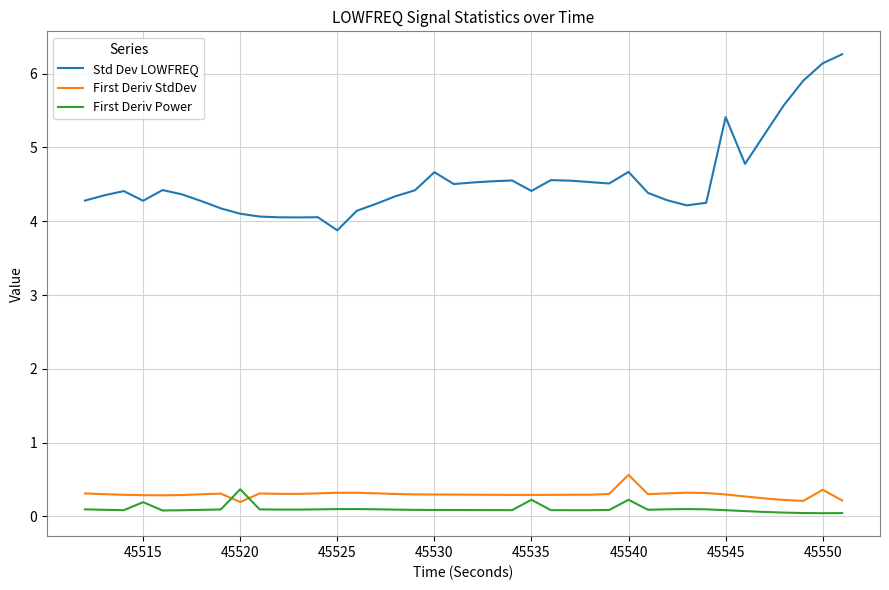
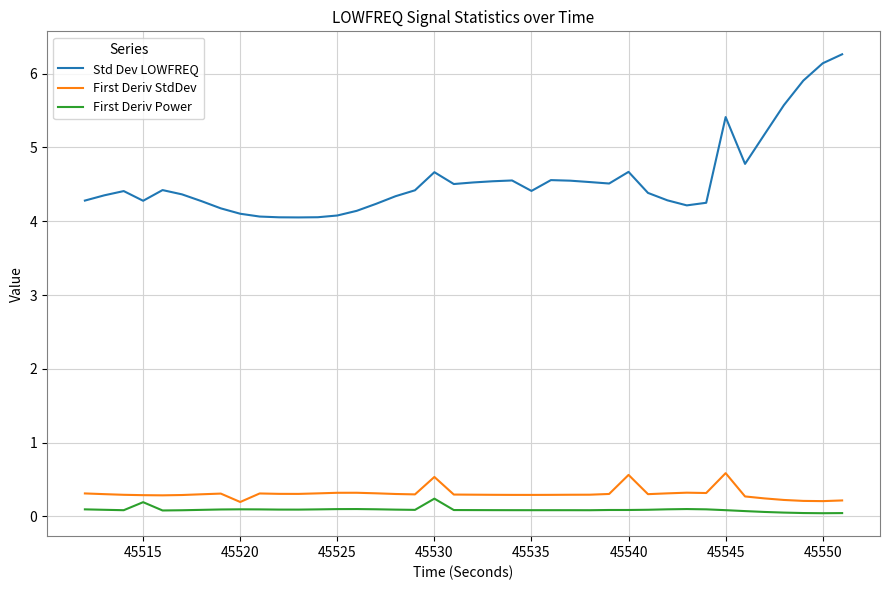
First Deriv Power, 45520: 0.4 -> 0.1
Std Dev LOWFREQ, 45525: 3.9 -> 4.1
First Deriv StdDev, 45530: 0.3 -> 0.5
First Deriv Power, 45530: 0.1 -> 0.2
First Deriv Power, 45535: 0.2 -> 0.1
First Deriv Power, 45540: 0.2 -> 0.1
First Deriv StdDev, 45545: 0.3 -> 0.6
First Deriv StdDev, 45550: 0.4 -> 0.2
